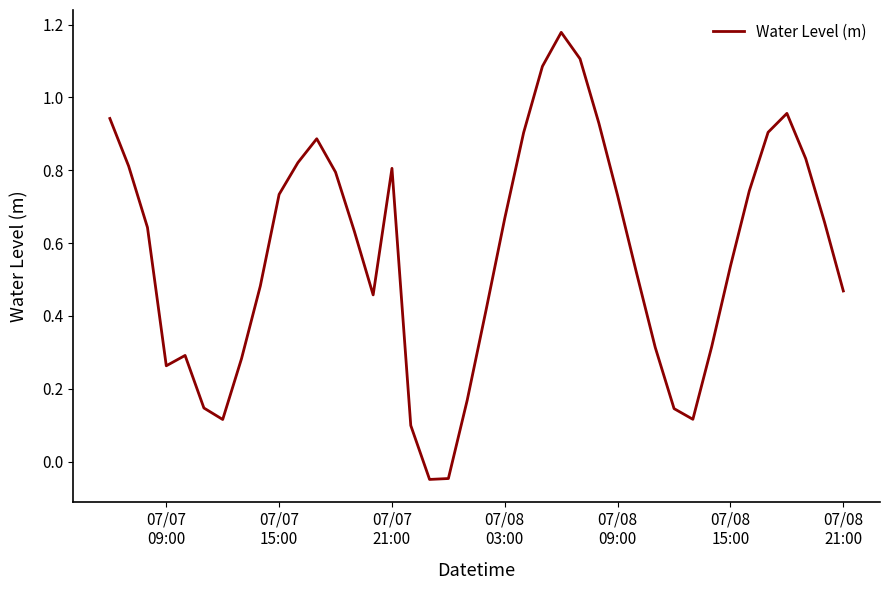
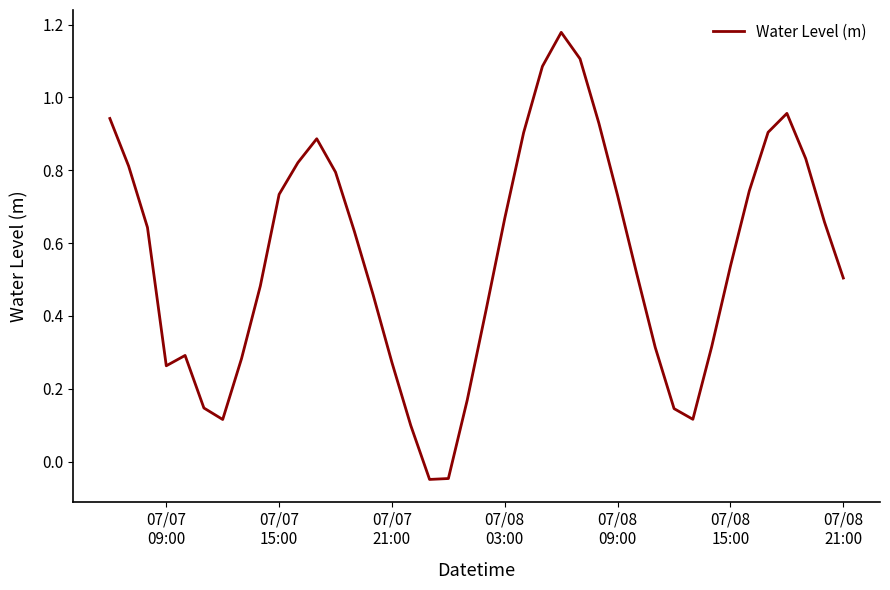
07/07 21:00: 0.81 -> 0.27
07/08 21:00: 0.47 -> 0.50
